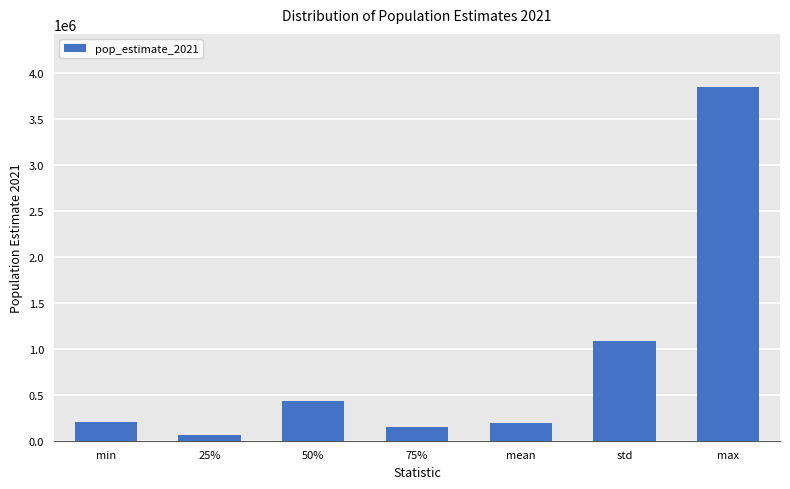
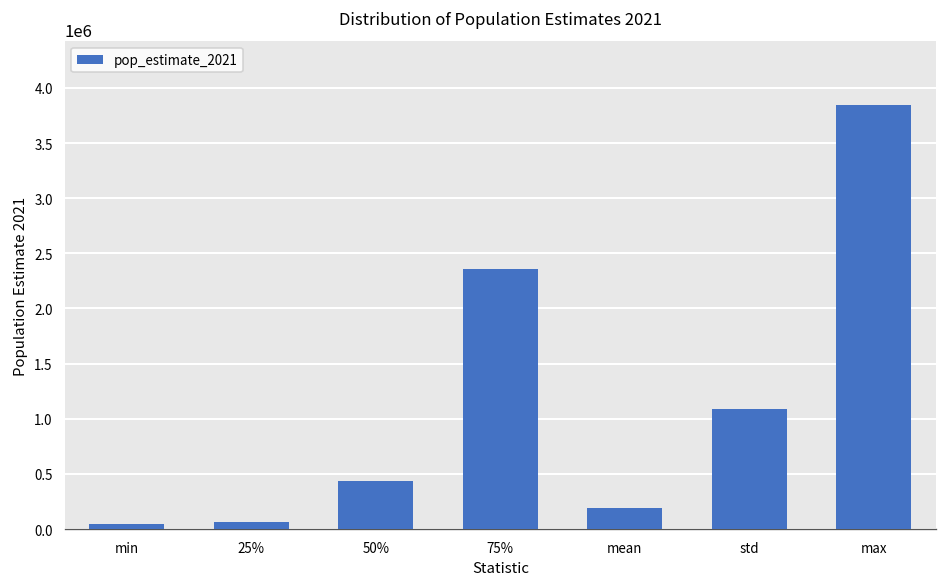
min: 200000 -> 100000
75%: 200000 -> 2400000
